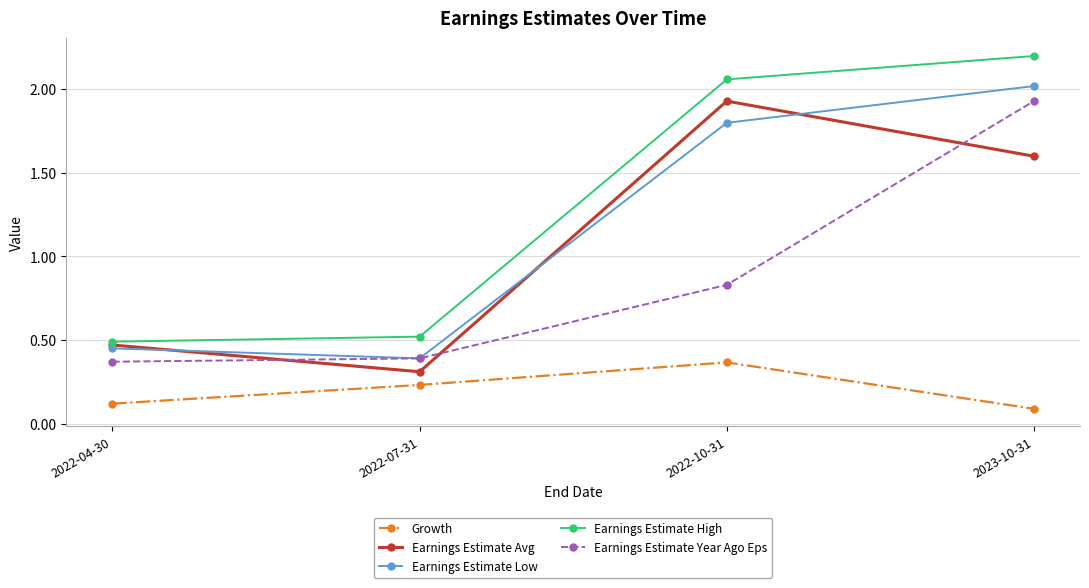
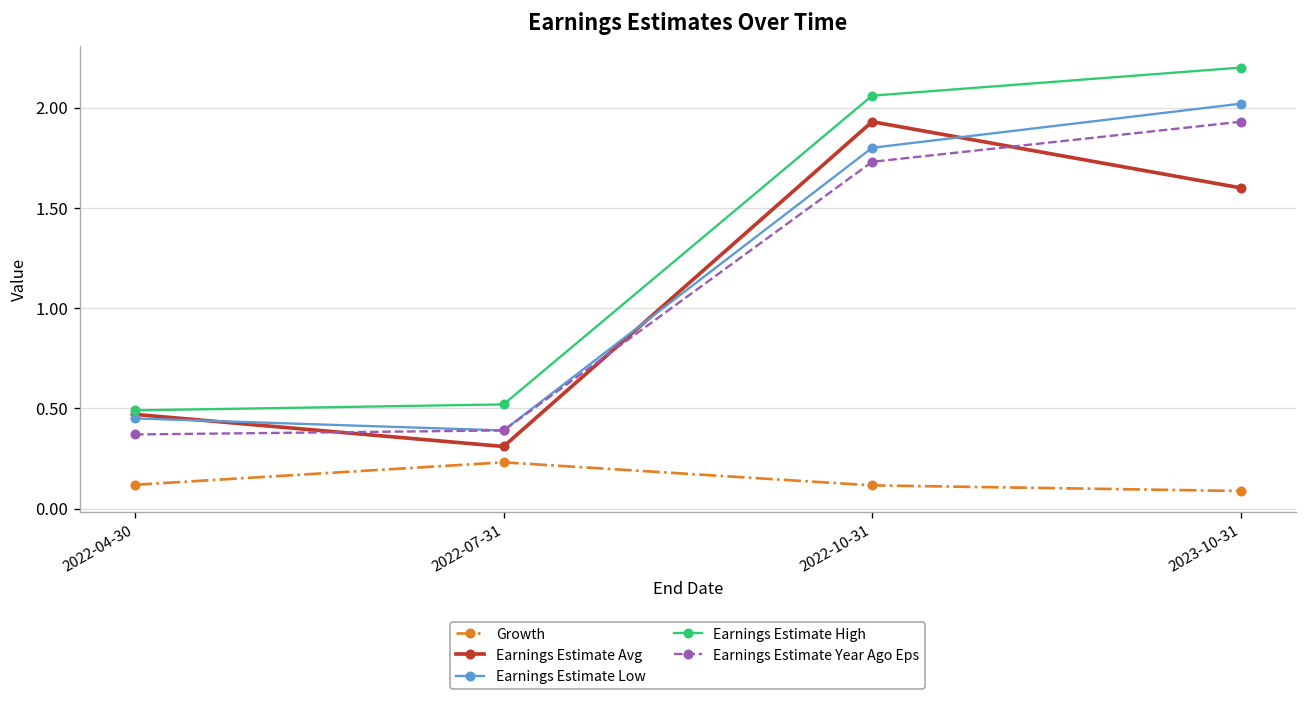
Growth, 2022-10-31: 0.37 -> 0.12
Earnings Estimate Year Ago Eps, 2022-10-31: 0.83 -> 1.73
